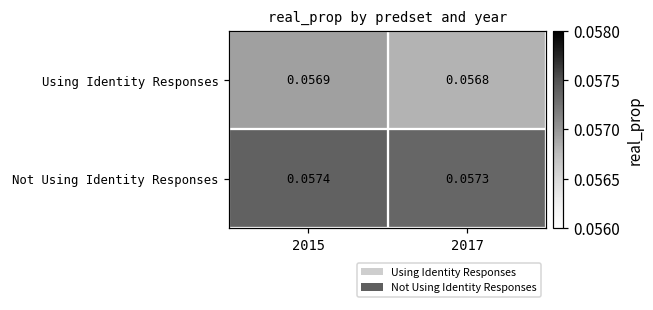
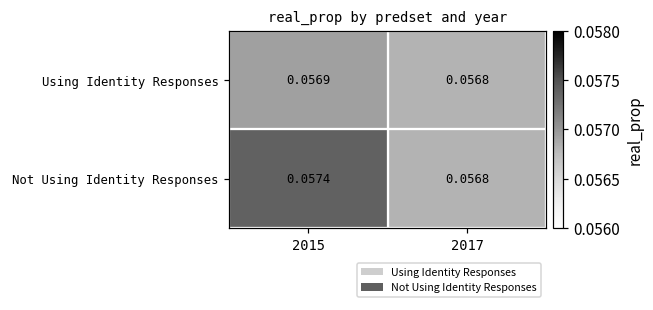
Not Using Identity Responses, 2017: 0.0573 -> 0.0568
